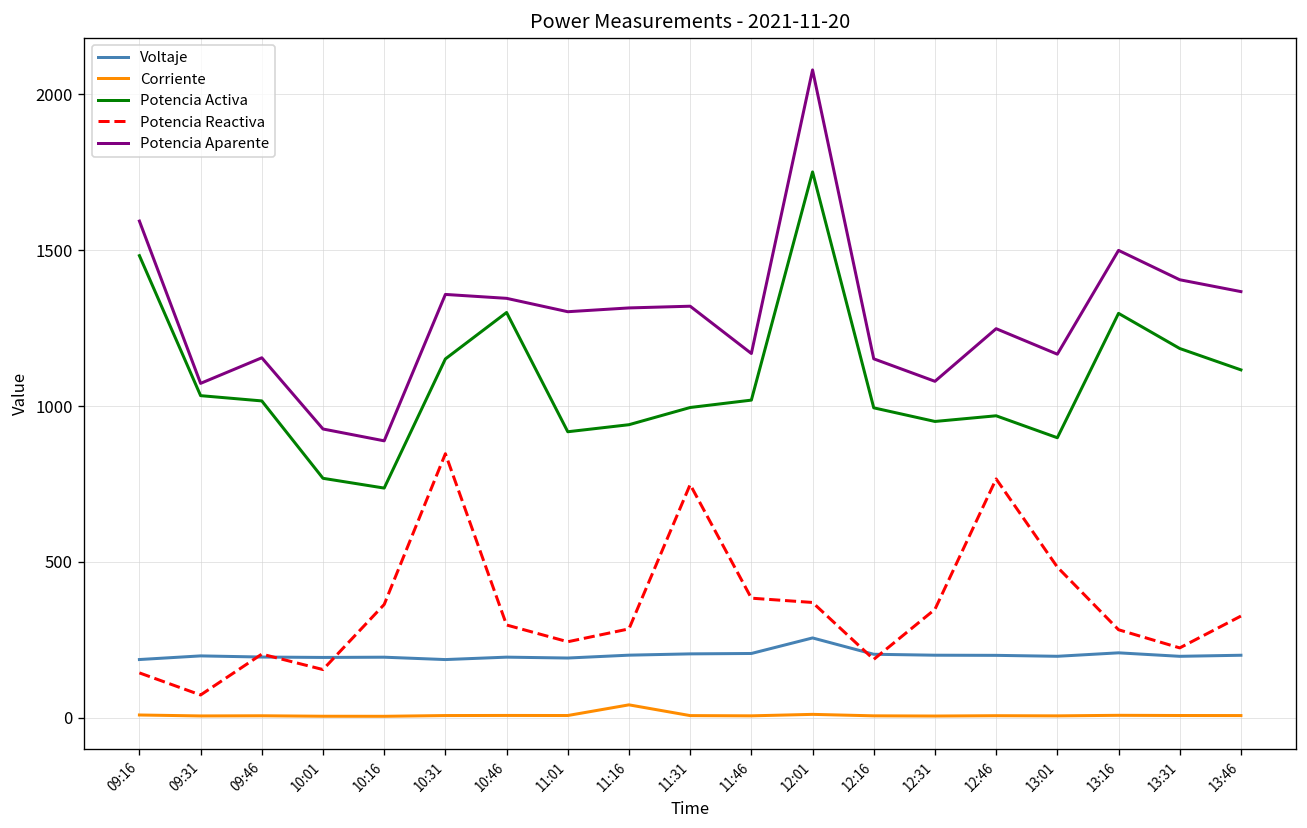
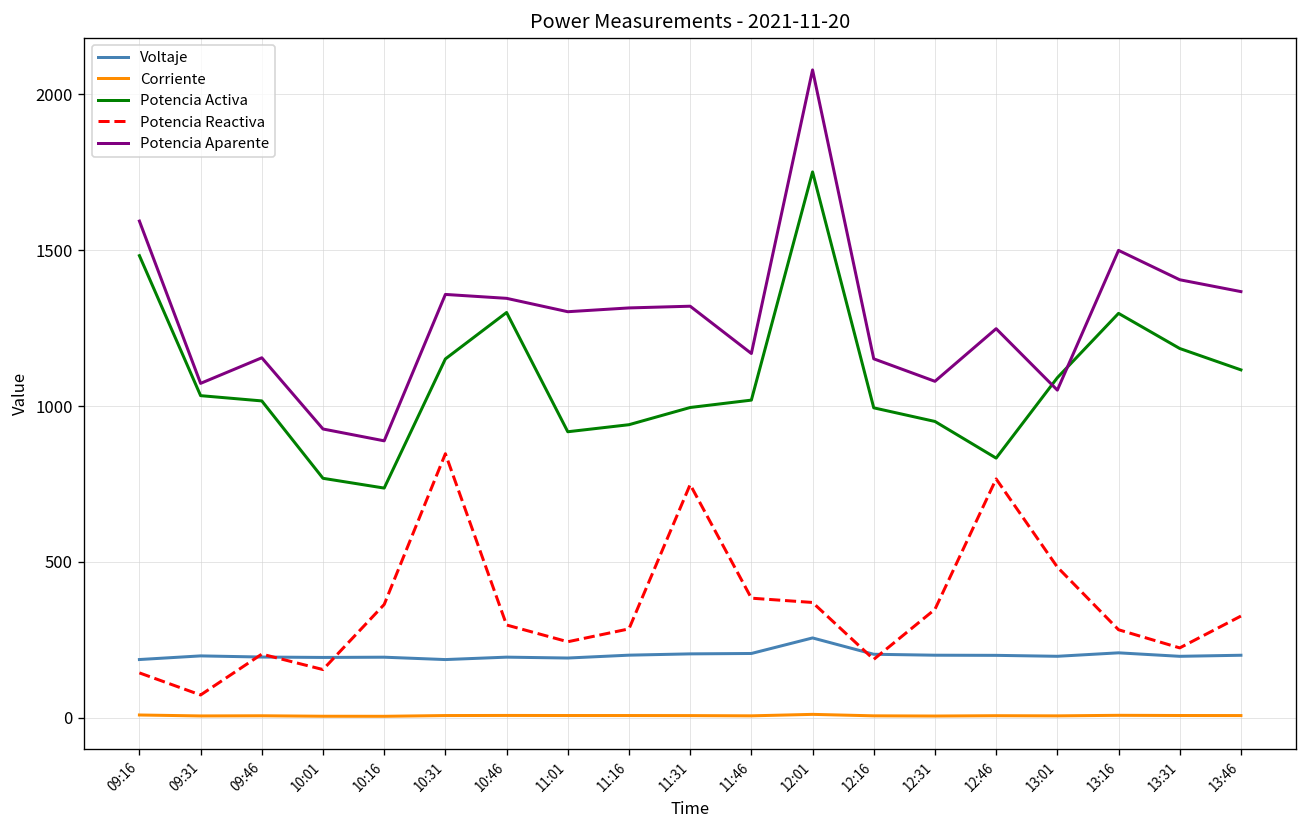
Corriente, 11:16: 40 -> 10
Potencia Activa, 12:46: 970 -> 830
Potencia Activa, 13:01: 900 -> 1090
Potencia Aparente, 13:01: 1170 -> 1050
